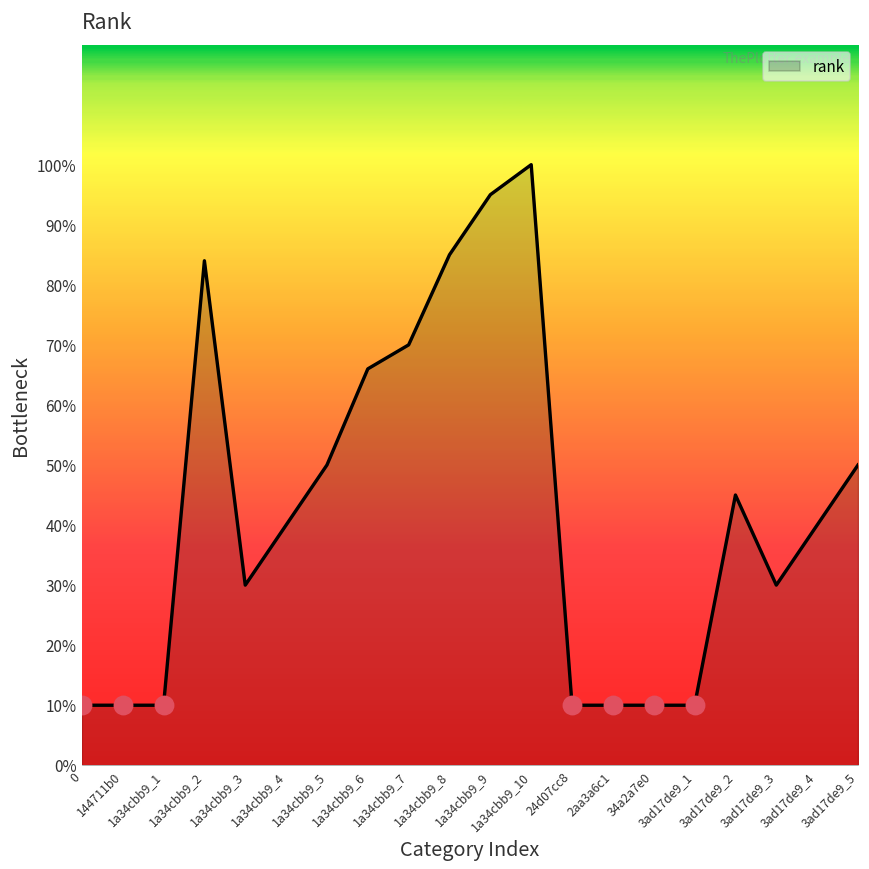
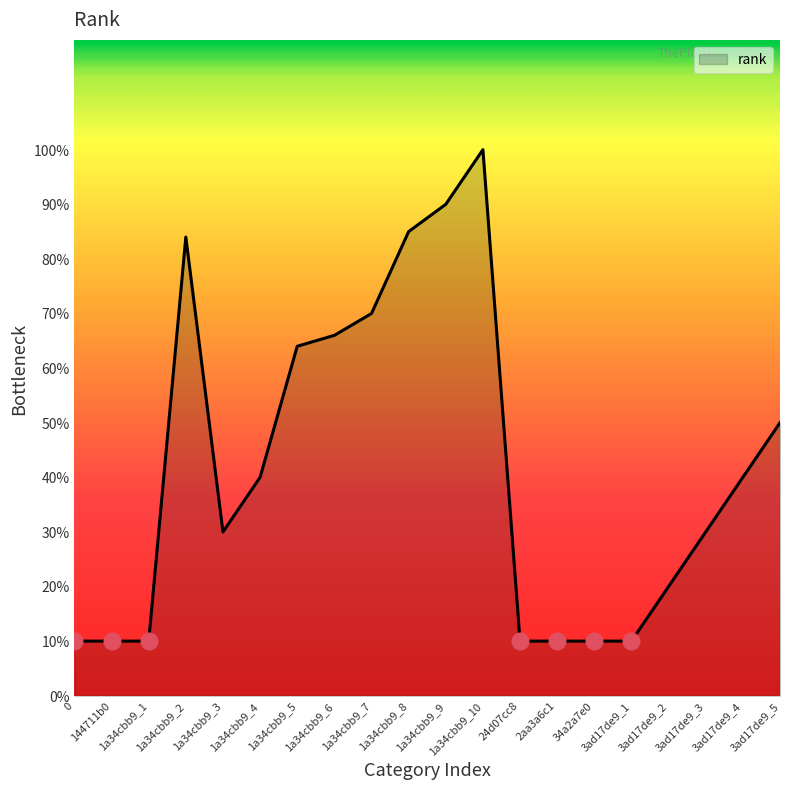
rank, 1a34cbb9_5: 50% -> 64%
rank, 1a34cbb9_9: 95% -> 90%
rank, 3ad17de9_2: 45% -> 20%
